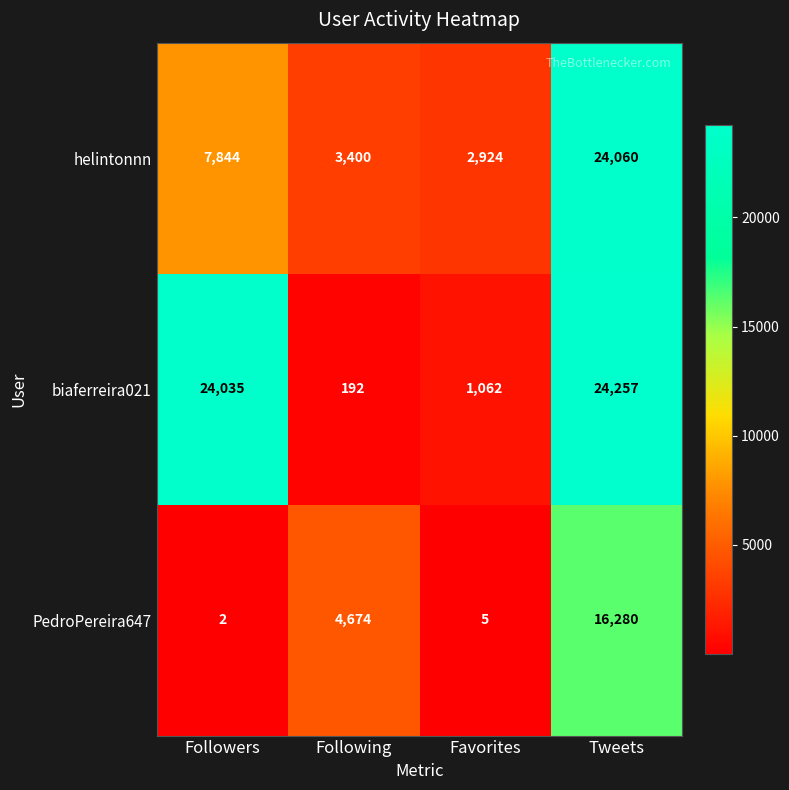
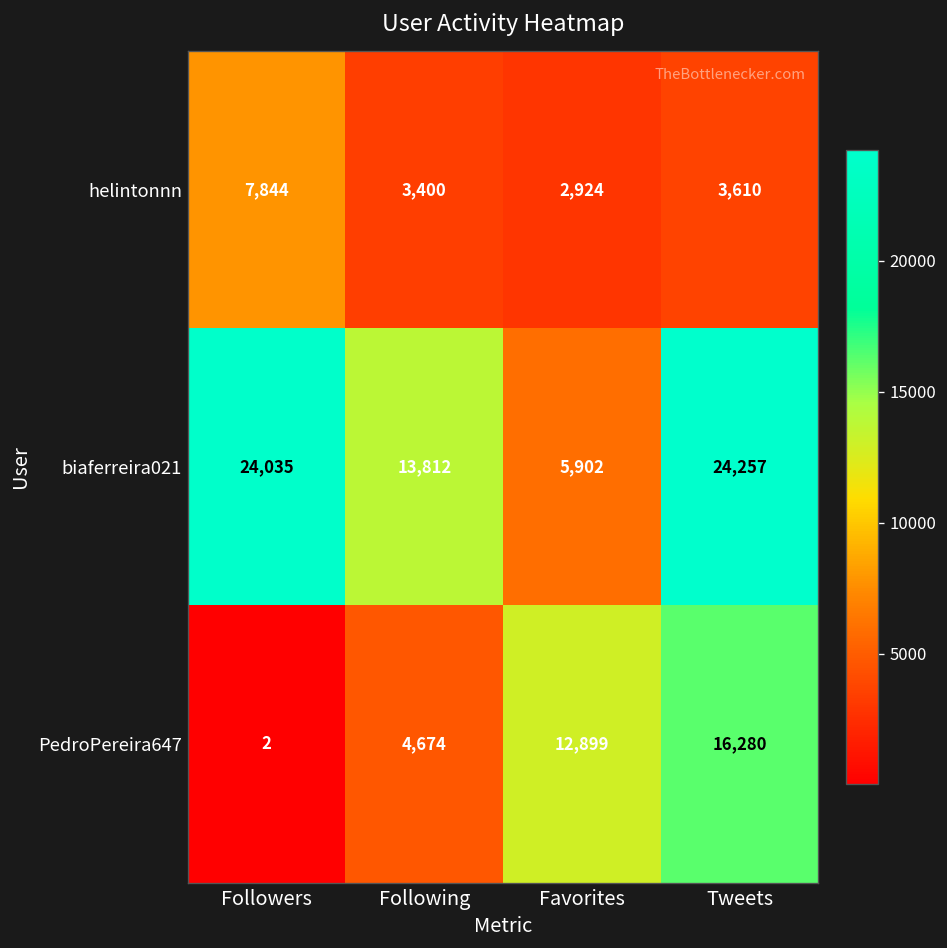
helintonnn, Tweets: 24,060 -> 3,610
biaferreira021, Following: 192 -> 13,812
biaferreira021, Favorites: 1,062 -> 5,902
PedroPereira647, Favorites: 5 -> 12,899
